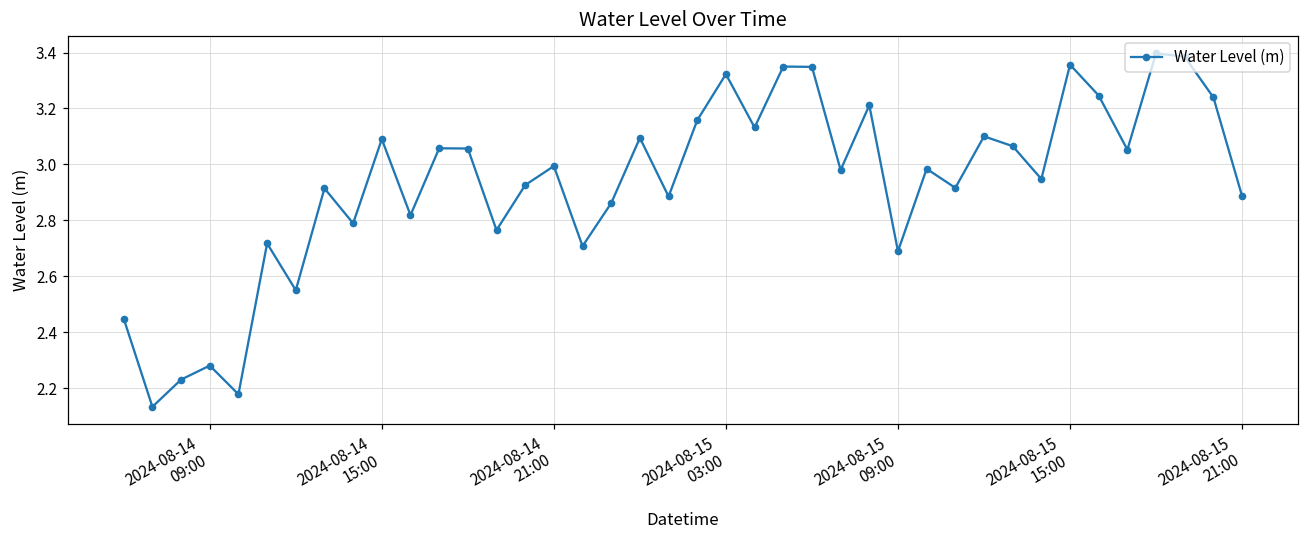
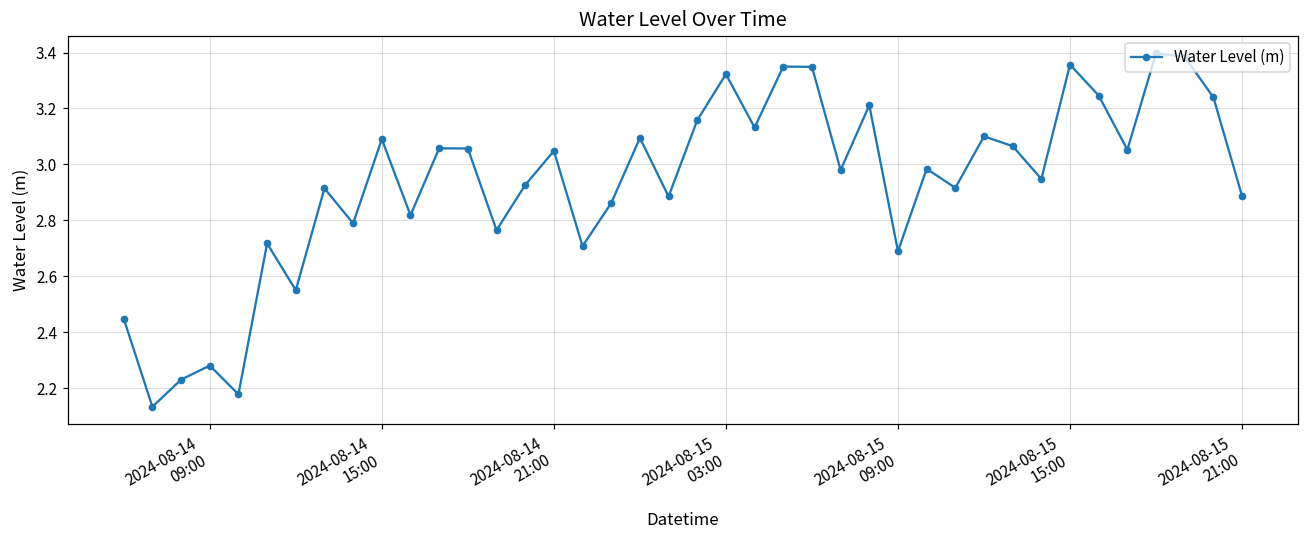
2024-08-14 21:00: 2.99 -> 3.05
